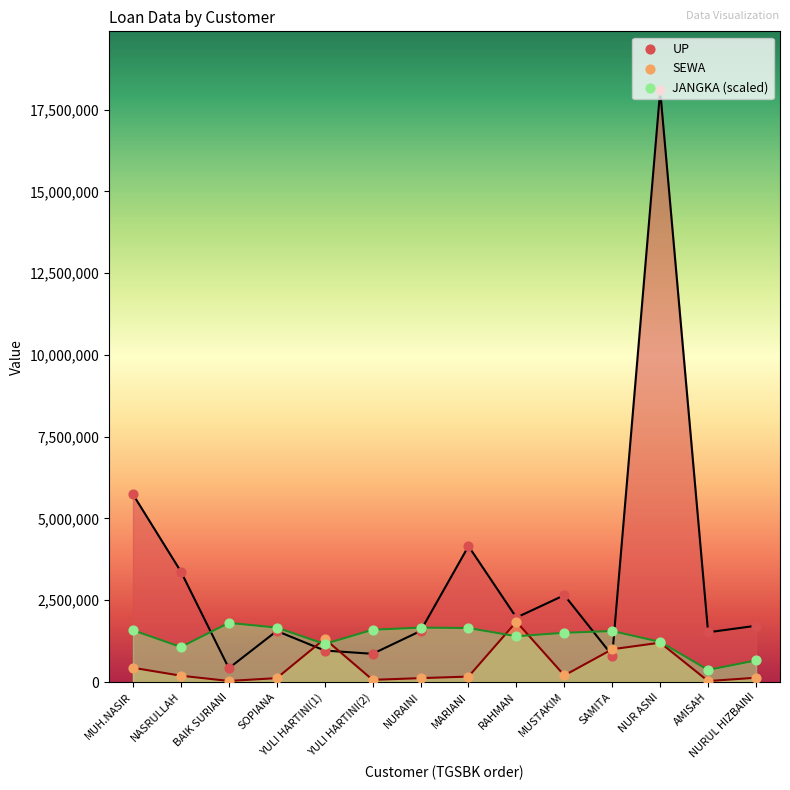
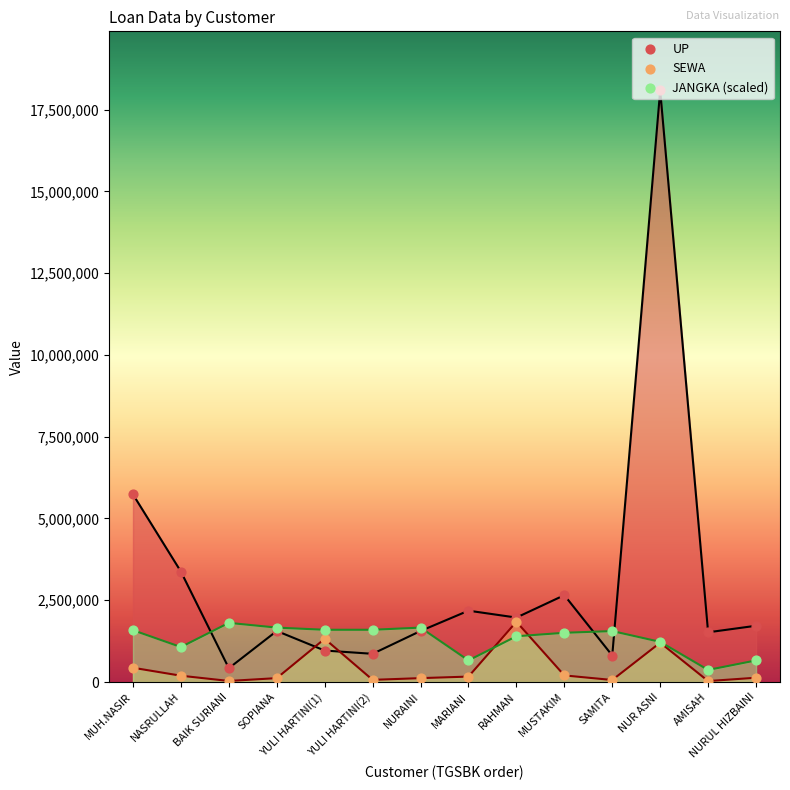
JANGKA (scaled), YULI HARTINI(1): 1,200,000 -> 1,600,000
UP, MARIANI: 4,200,000 -> 2,200,000
JANGKA (scaled), MARIANI: 1,700,000 -> 700,000
SEWA, SAMITA: 1,000,000 -> 100,000
